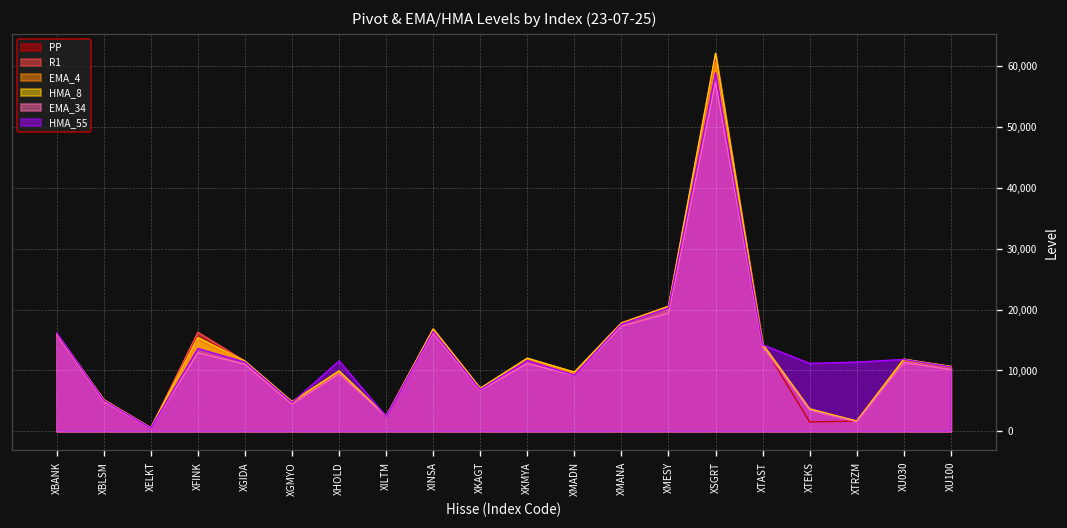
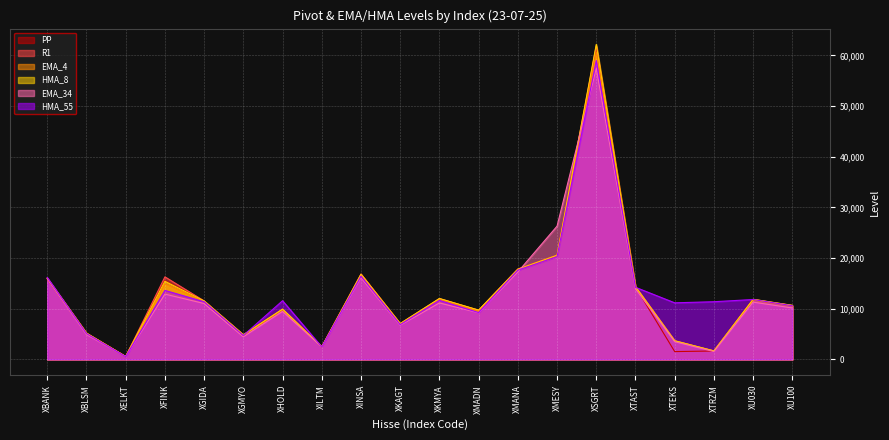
EMA_34, XMESY: 19,000 -> 26,000
